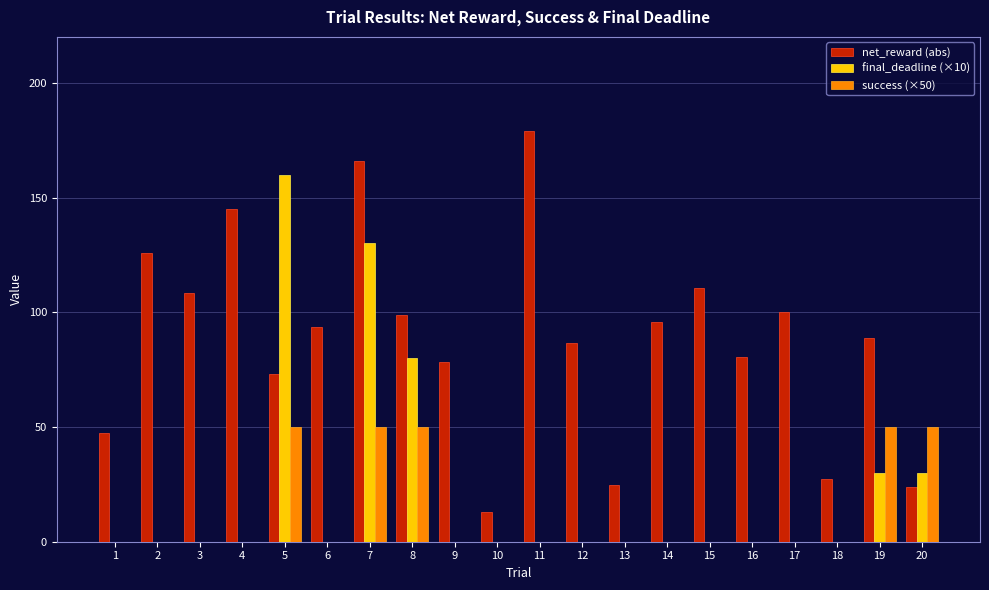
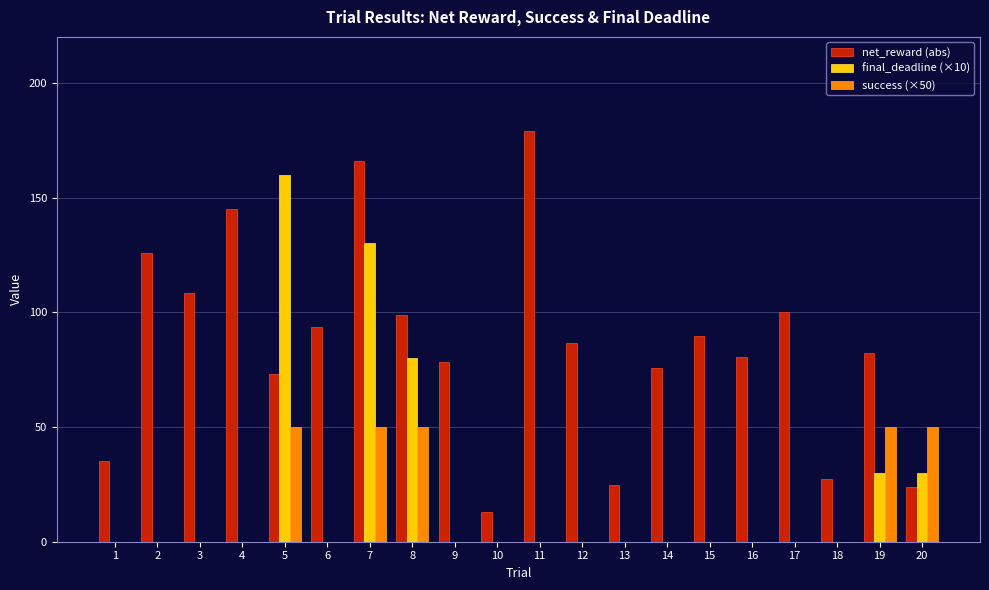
net_reward (abs), 1: 47 -> 35
net_reward (abs), 14: 96 -> 76
net_reward (abs), 15: 111 -> 90
net_reward (abs), 19: 89 -> 82
